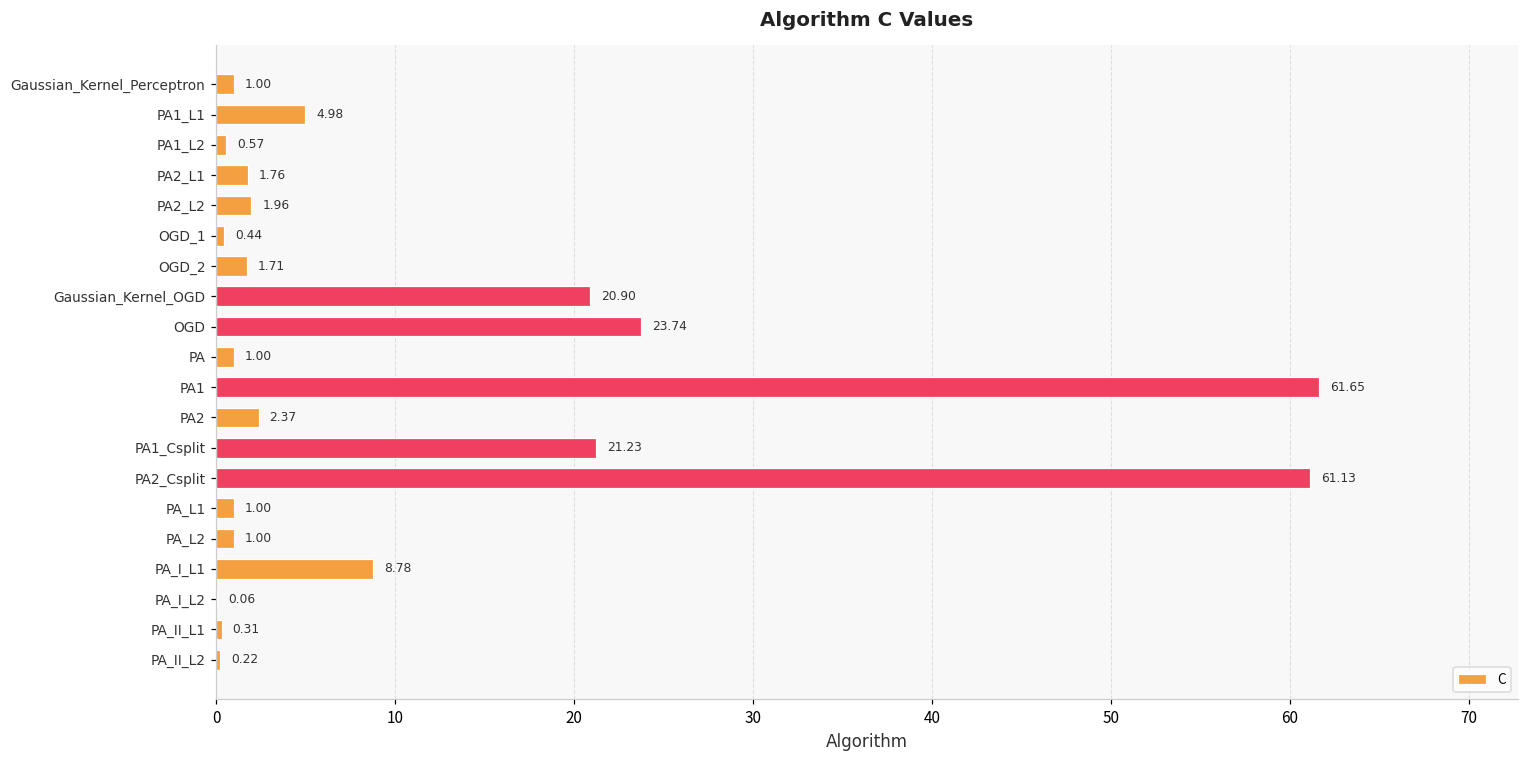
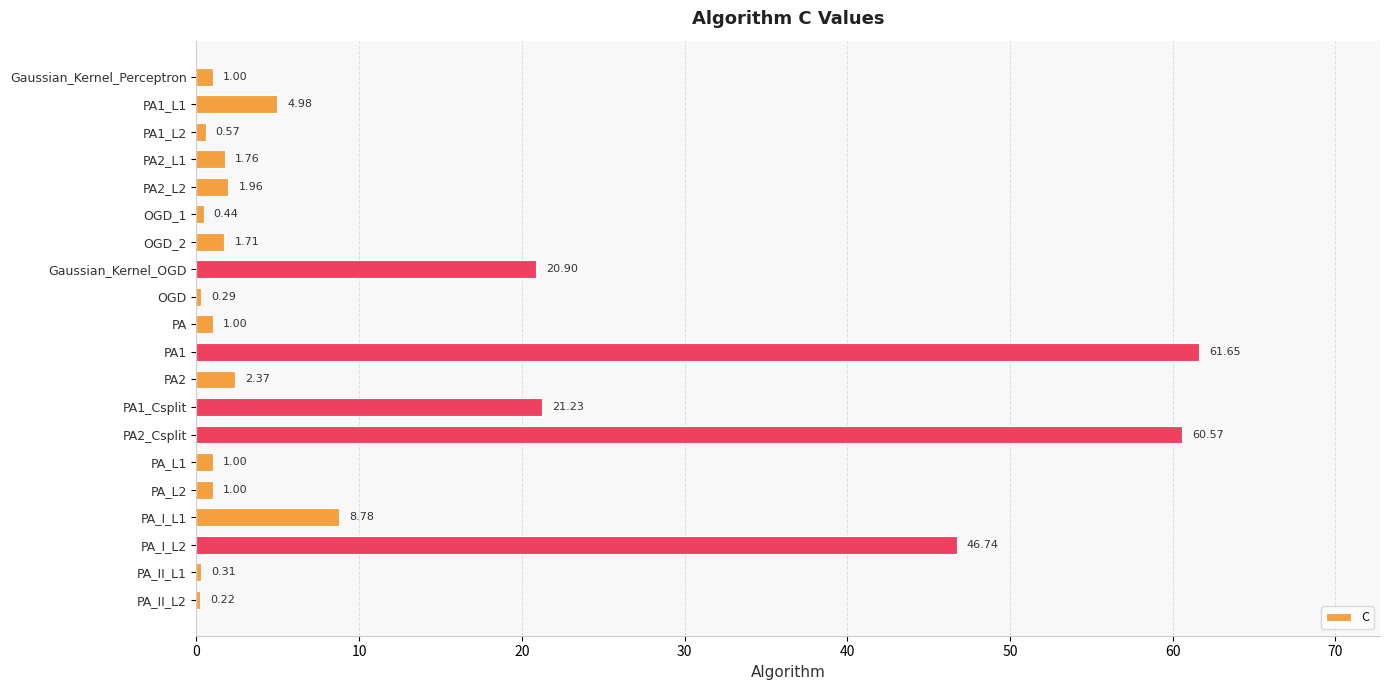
OGD: 23.74 -> 0.29
PA2_Csplit: 61.13 -> 60.57
PA_I_L2: 0.06 -> 46.74
